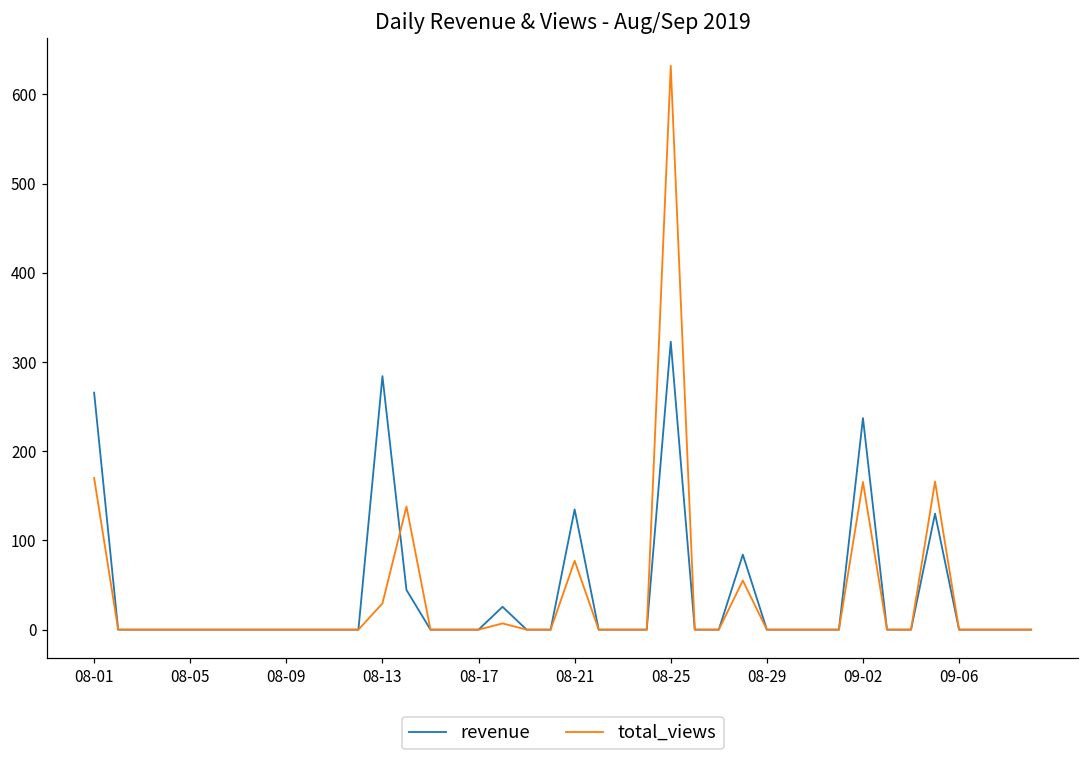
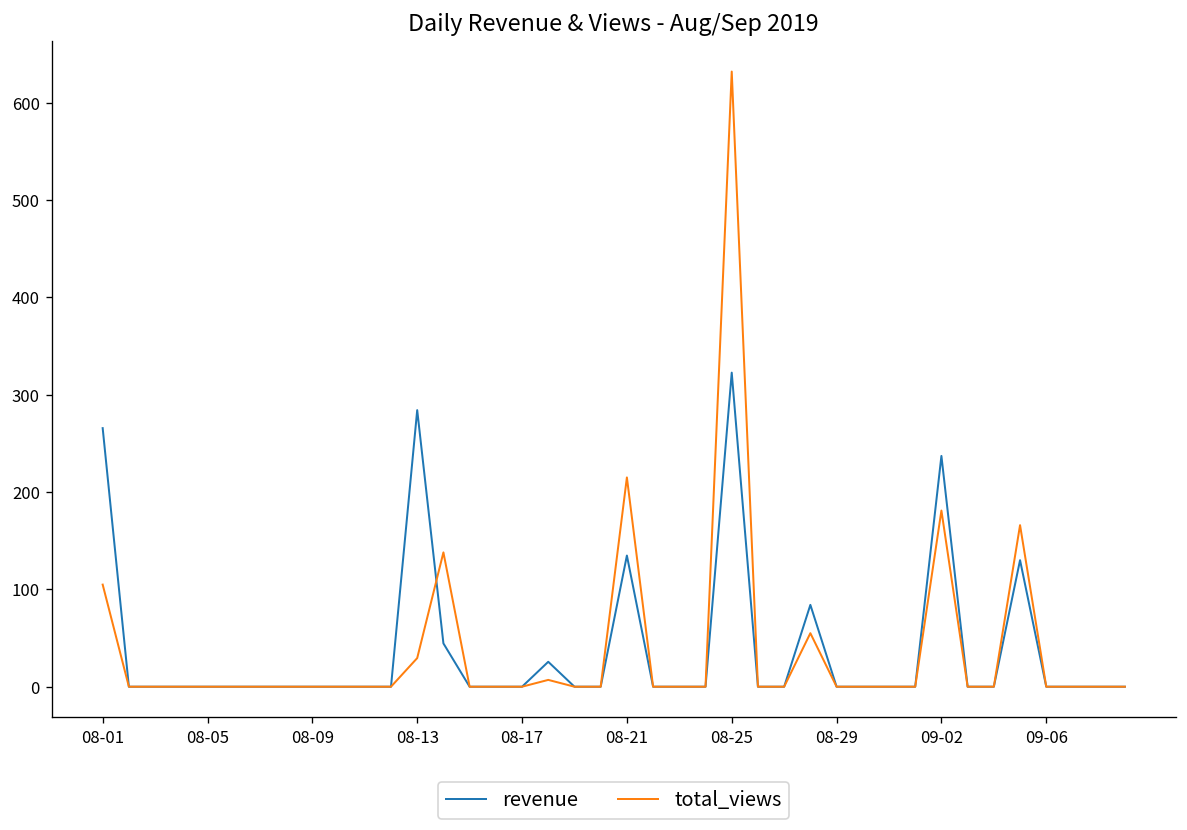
total_views, 08-01: 170 -> 100
total_views, 08-21: 80 -> 220
total_views, 09-02: 170 -> 180
